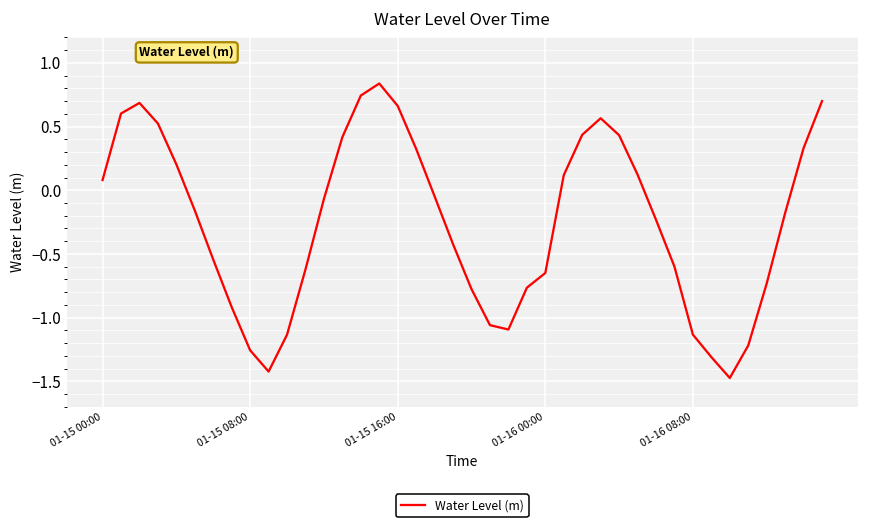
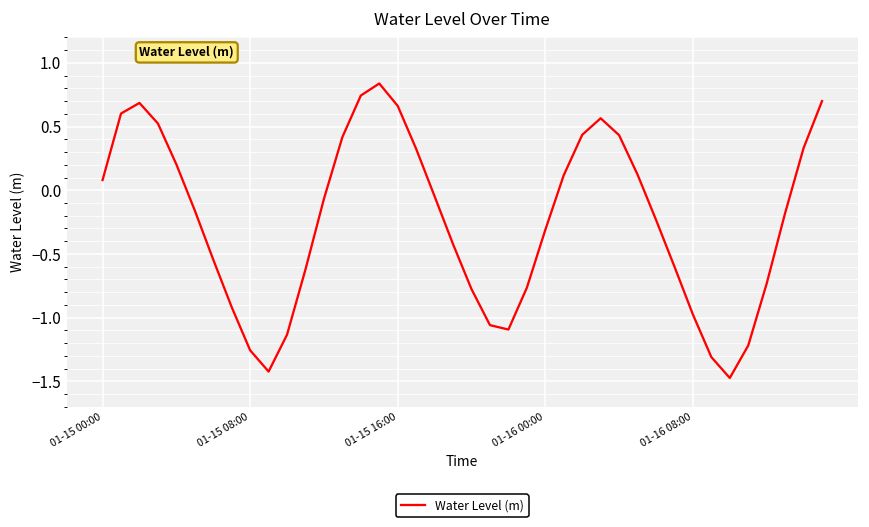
01-16 00:00: -0.65 -> -0.31
01-16 08:00: -1.13 -> -0.97
